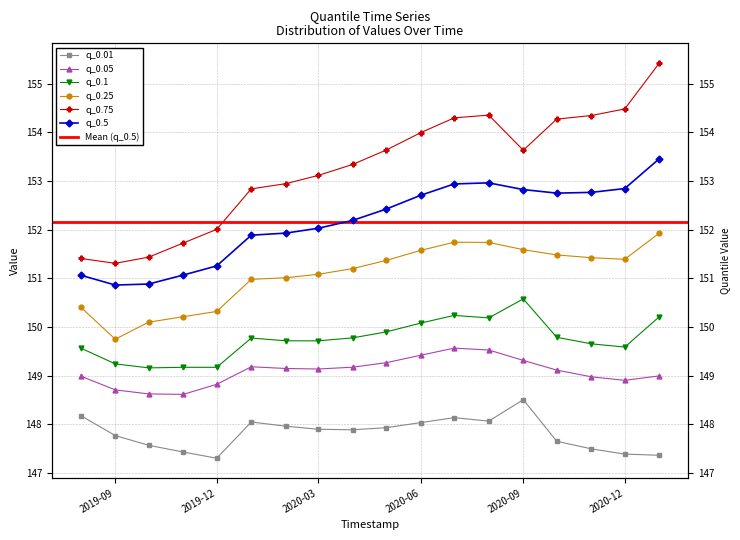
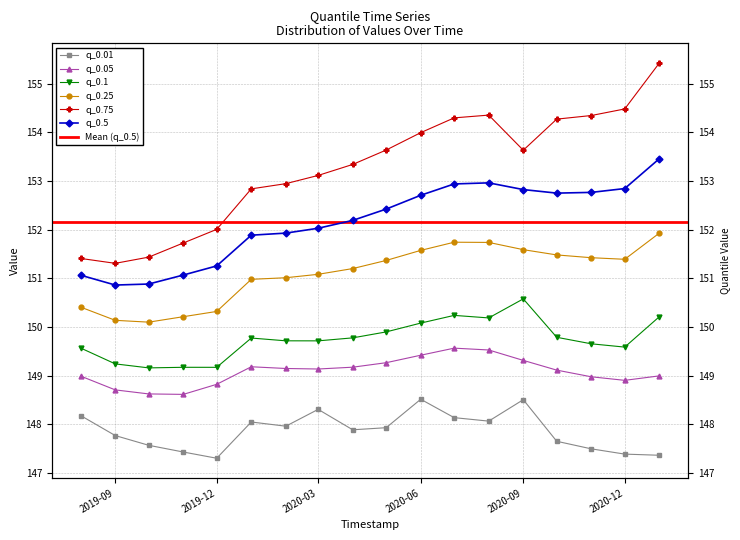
q_0.25, 2019-09: 149.7 -> 150.1
q_0.01, 2020-03: 147.9 -> 148.3
q_0.01, 2020-06: 148.0 -> 148.5
